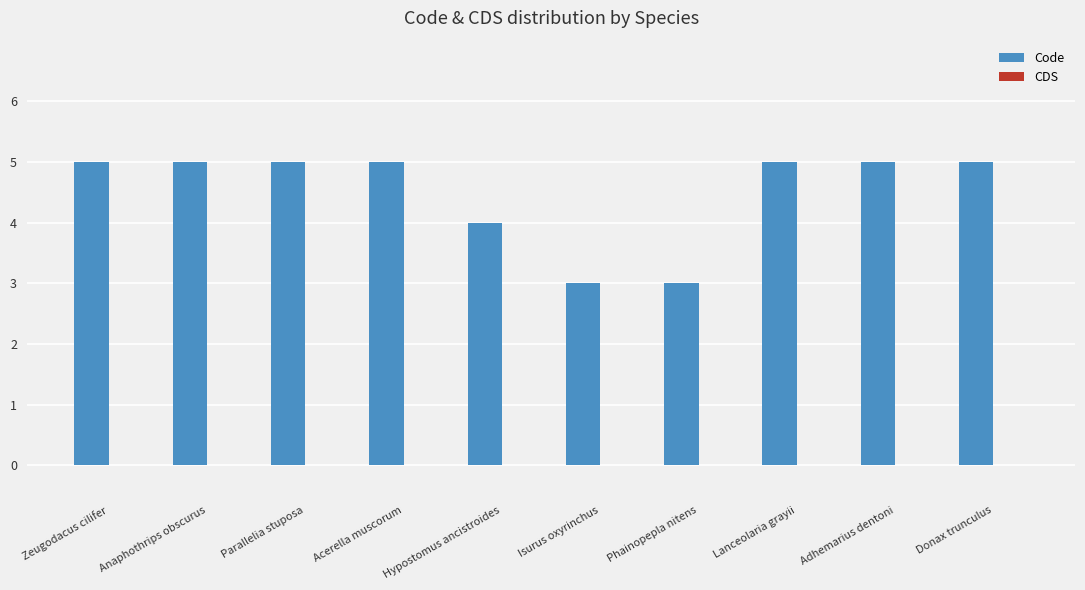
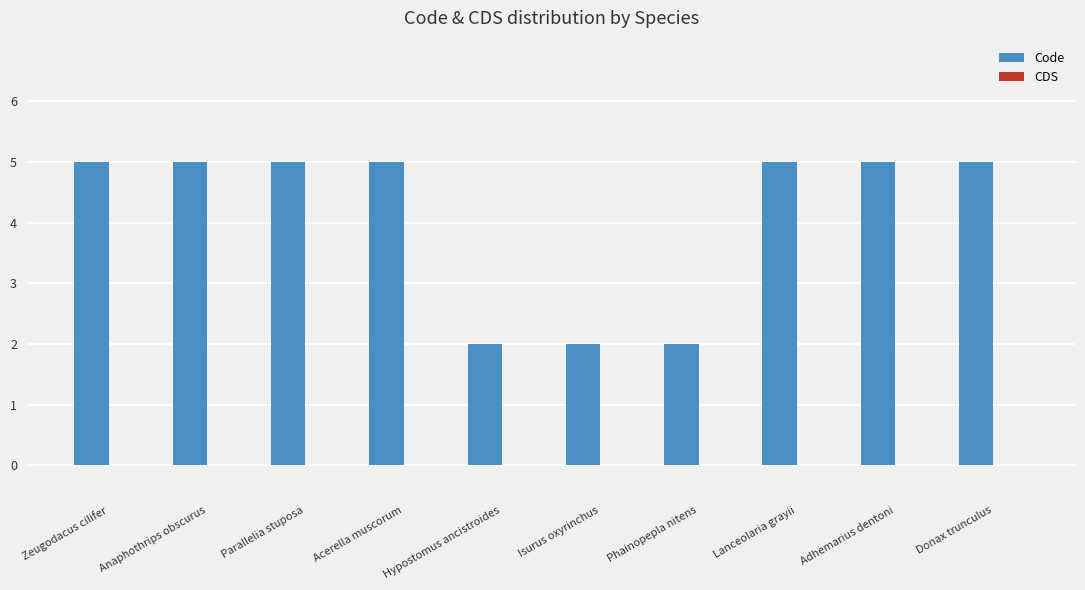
Code, Hypostomus ancistroides: 4 -> 2
Code, Isurus oxyrinchus: 3 -> 2
Code, Phainopepla nitens: 3 -> 2
